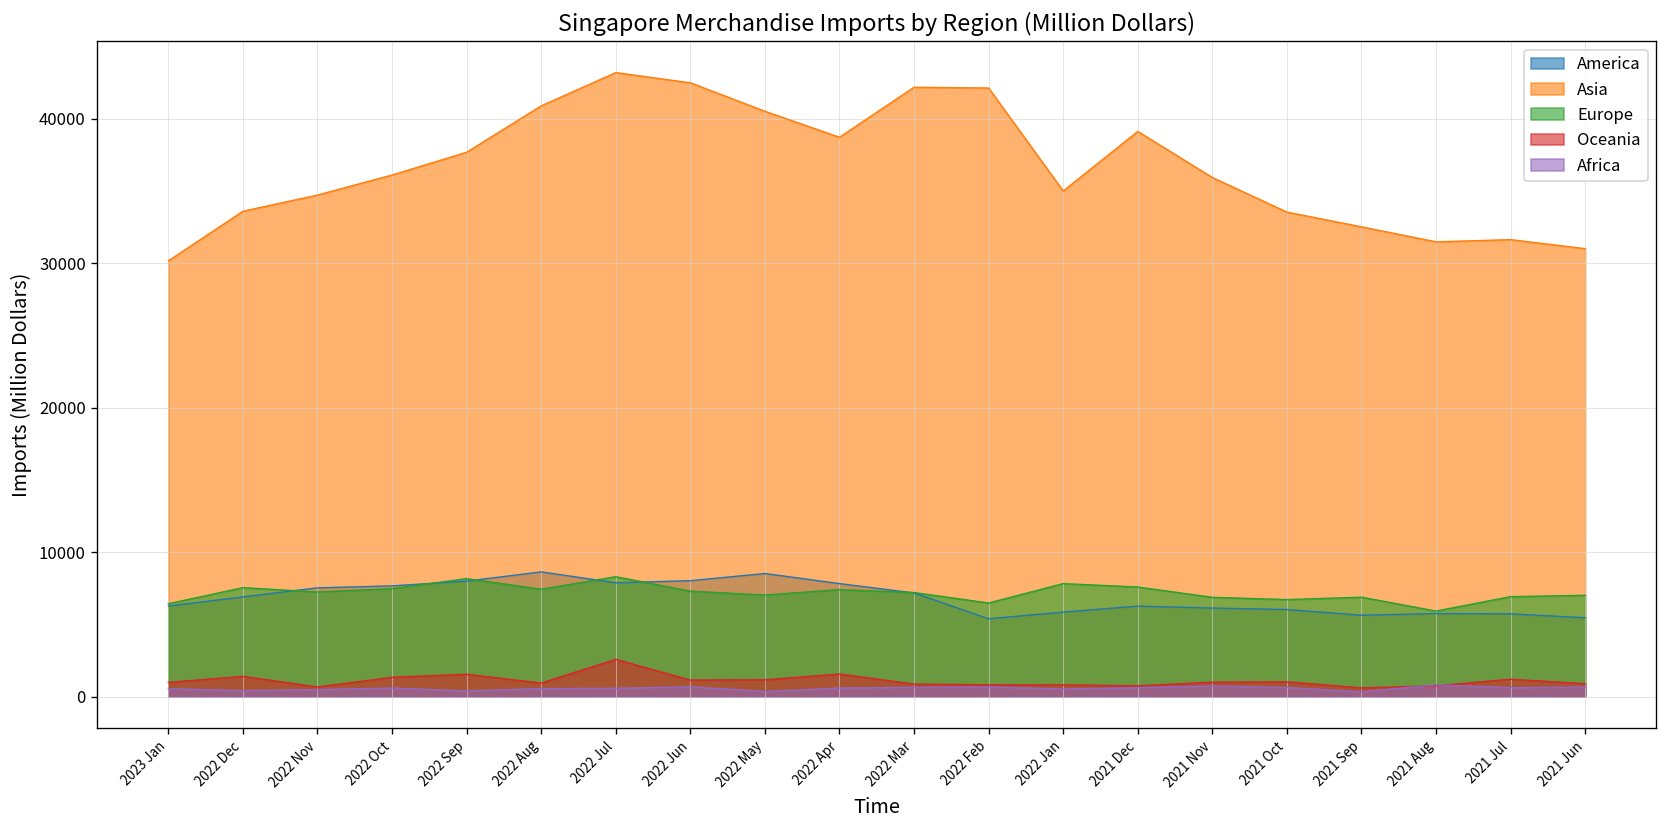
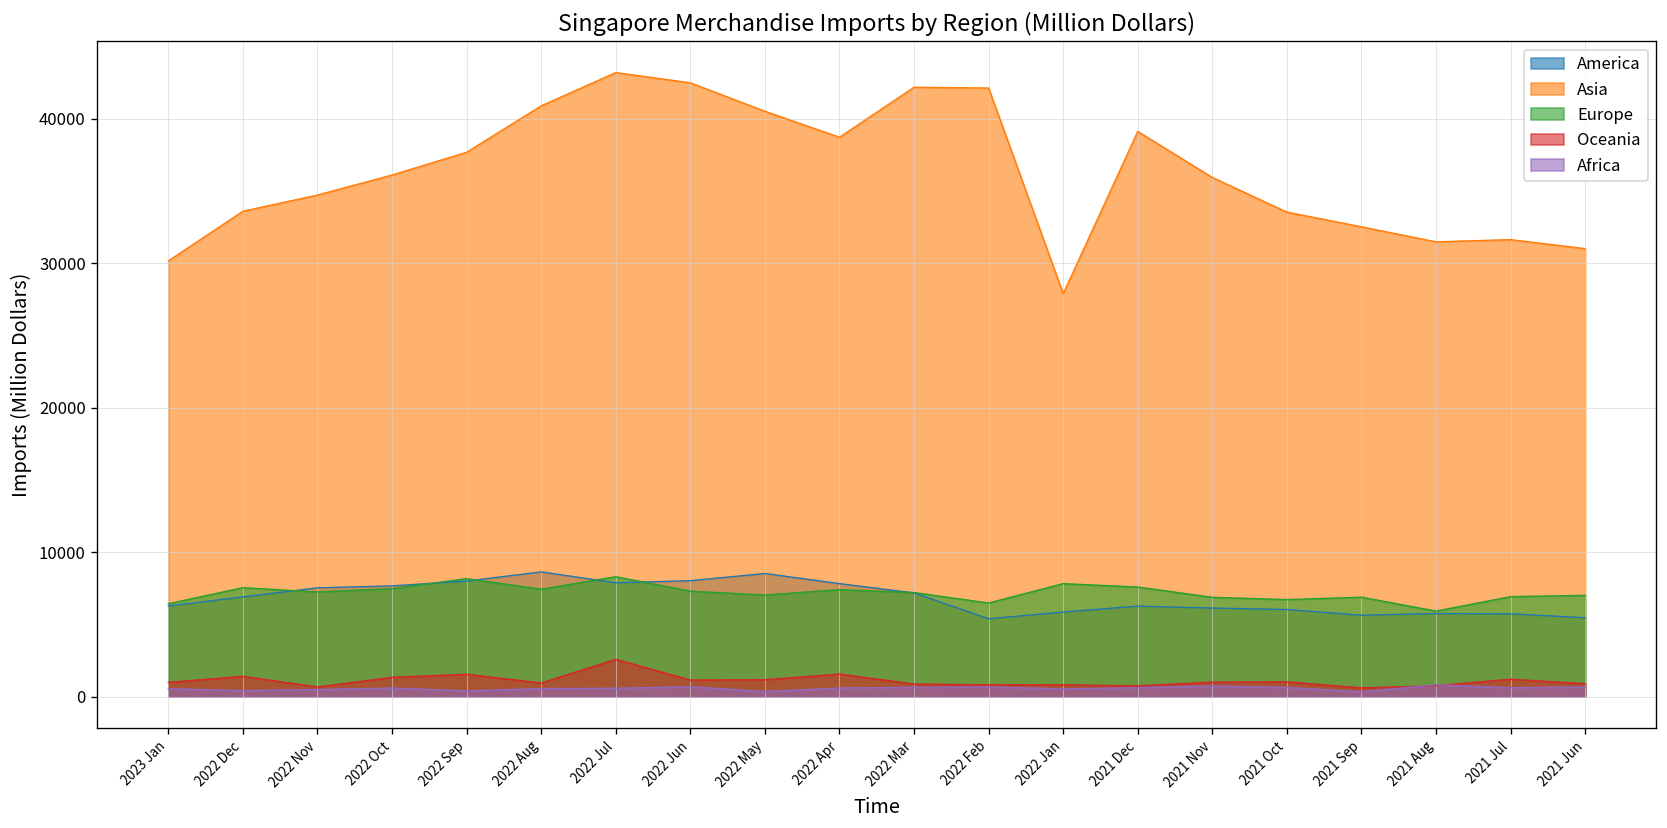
Asia, 2022 Jan: 35000 -> 27900
